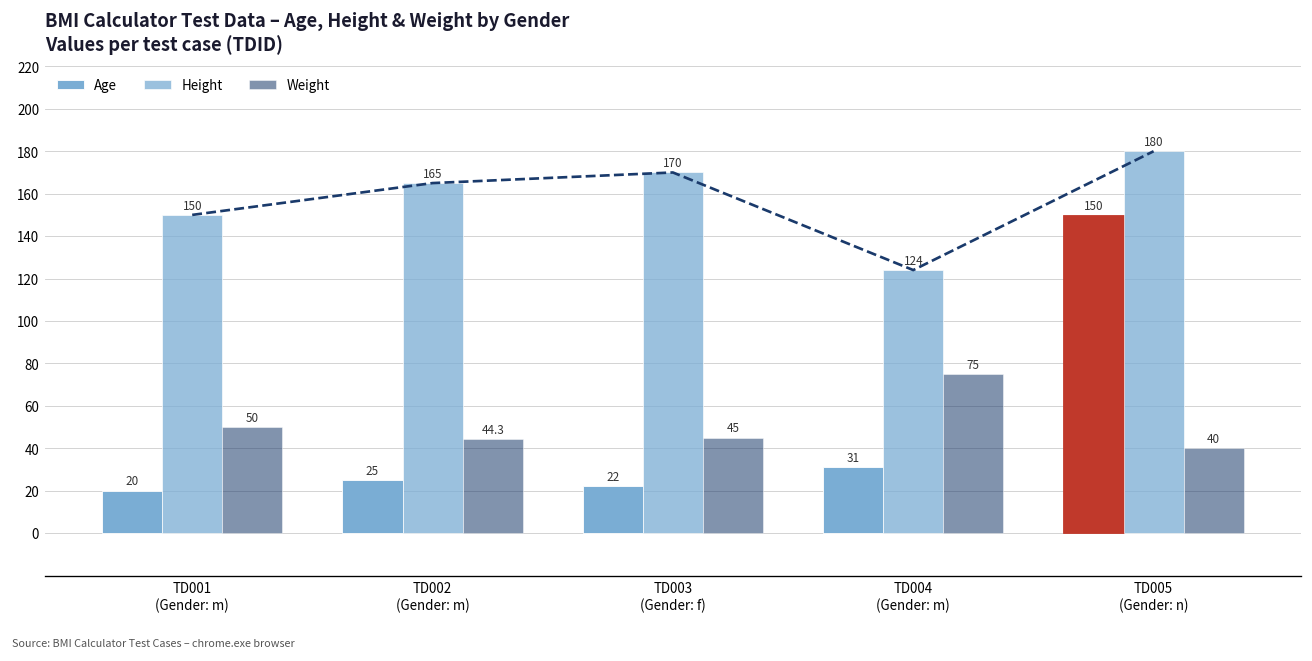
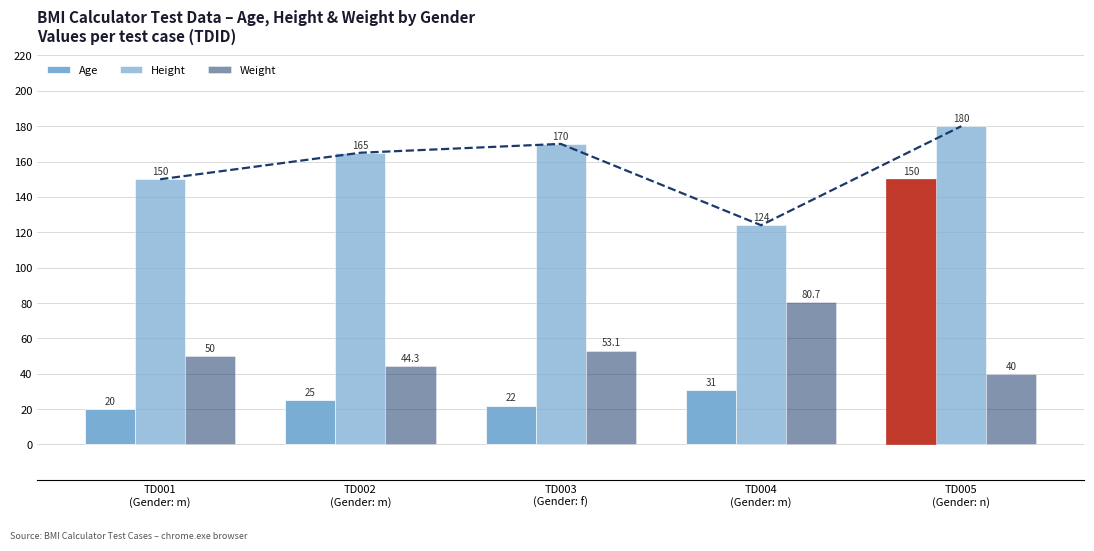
Weight, TD003 (Gender: f): 45 -> 53.1
Weight, TD004 (Gender: m): 75 -> 80.7
